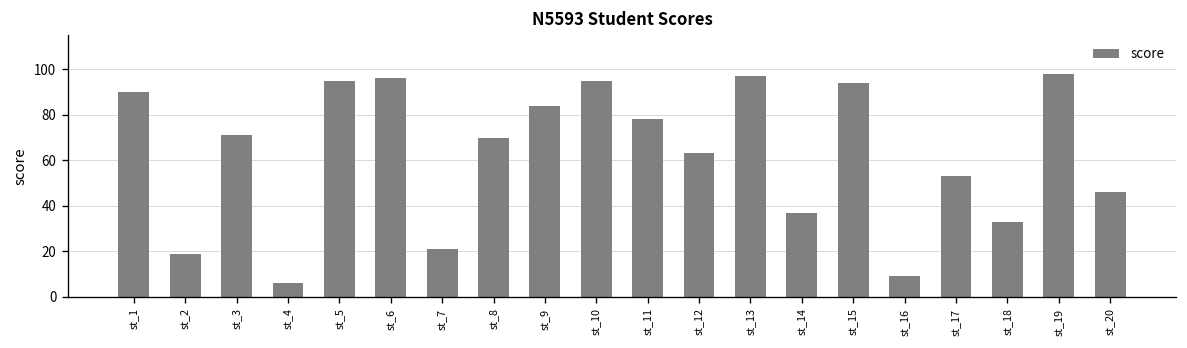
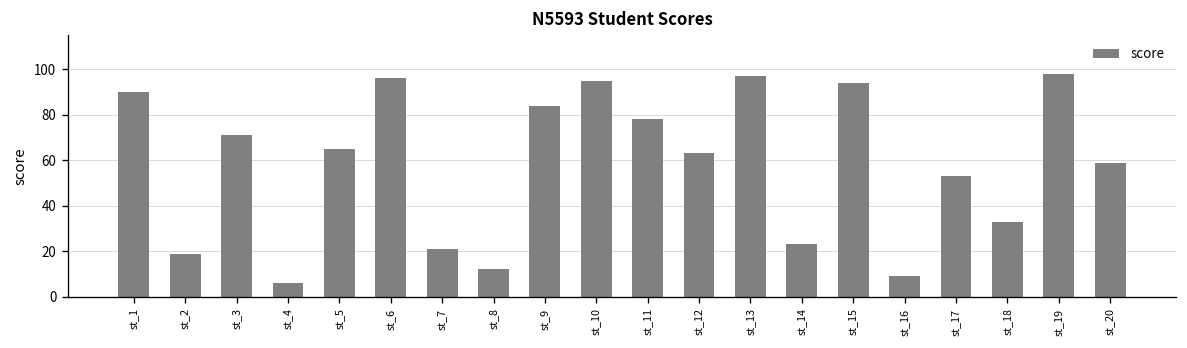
st_5: 95 -> 65
st_8: 70 -> 12
st_14: 37 -> 23
st_20: 46 -> 59
